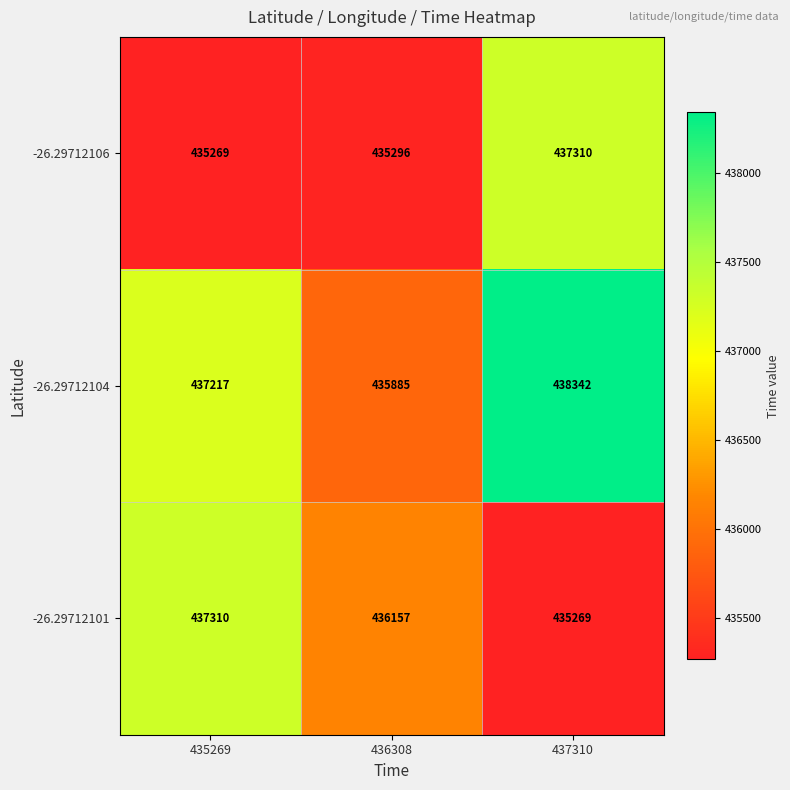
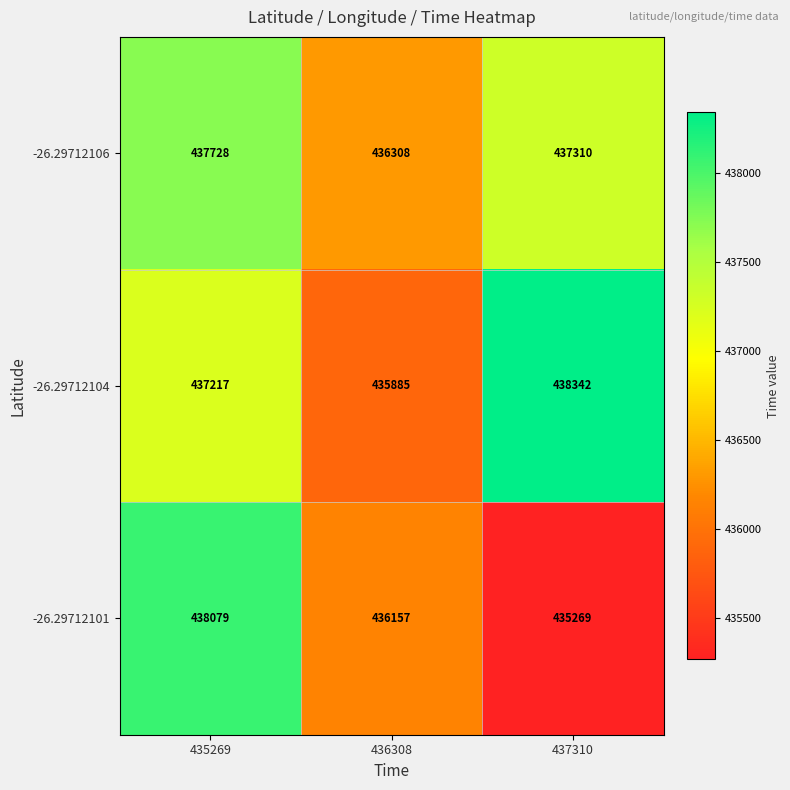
-26.29712106, 435269: 435269 -> 437728
-26.29712106, 436308: 435296 -> 436308
-26.29712101, 435269: 437310 -> 438079
